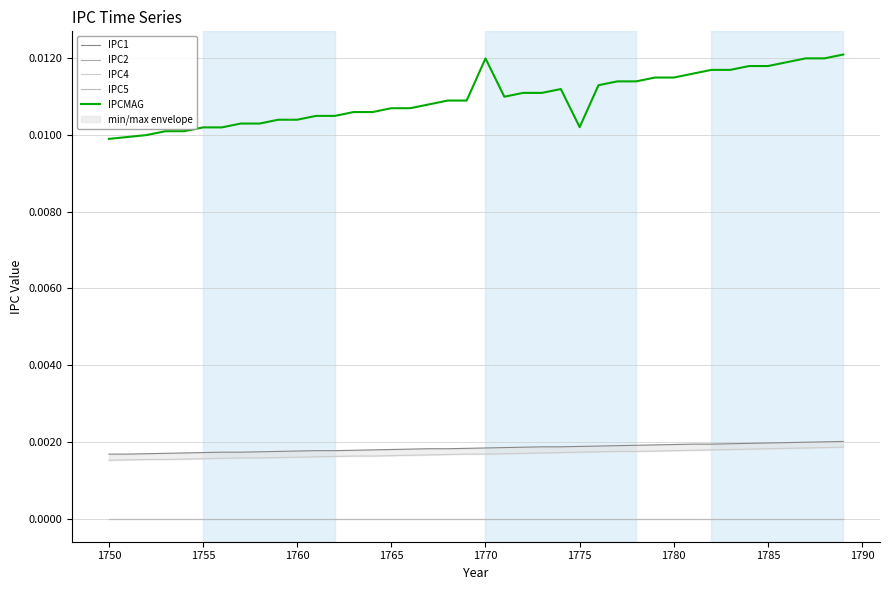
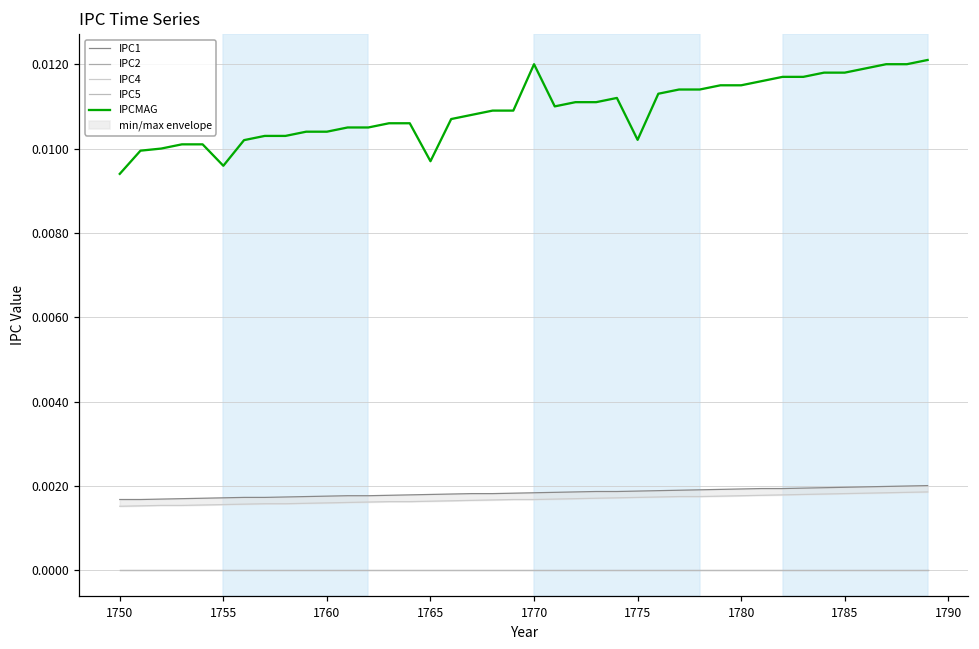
IPCMAG, 1750: 0.0099 -> 0.0094
IPCMAG, 1755: 0.0102 -> 0.0096
IPCMAG, 1765: 0.0107 -> 0.0097
